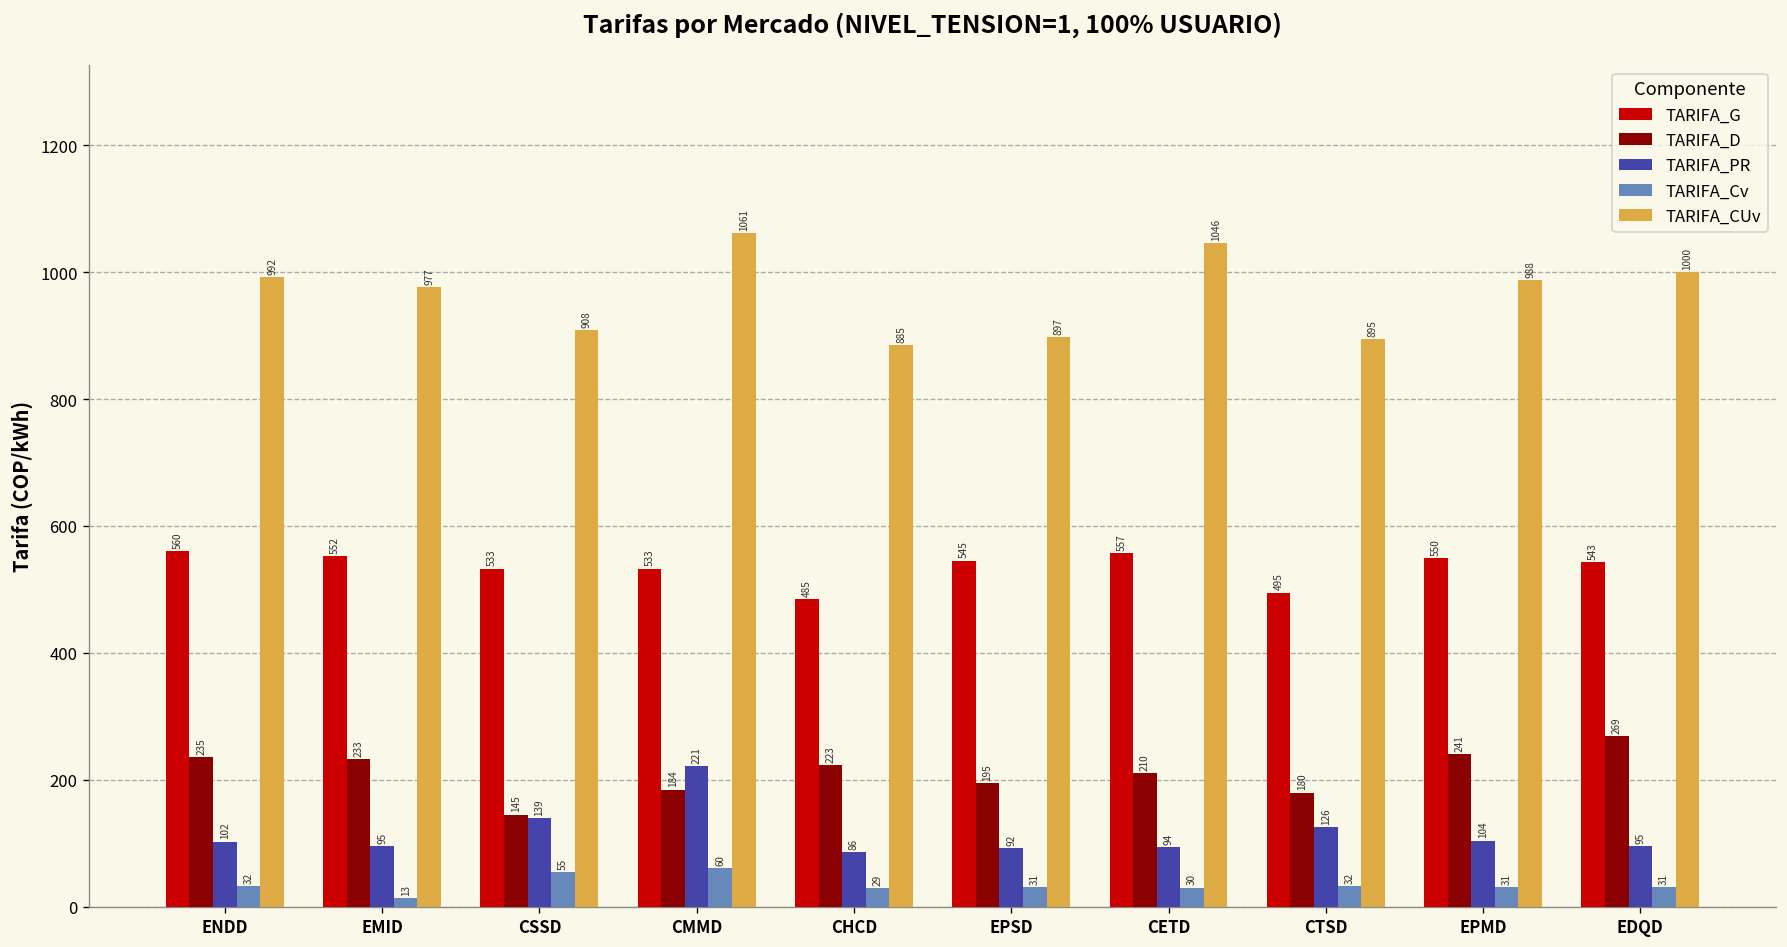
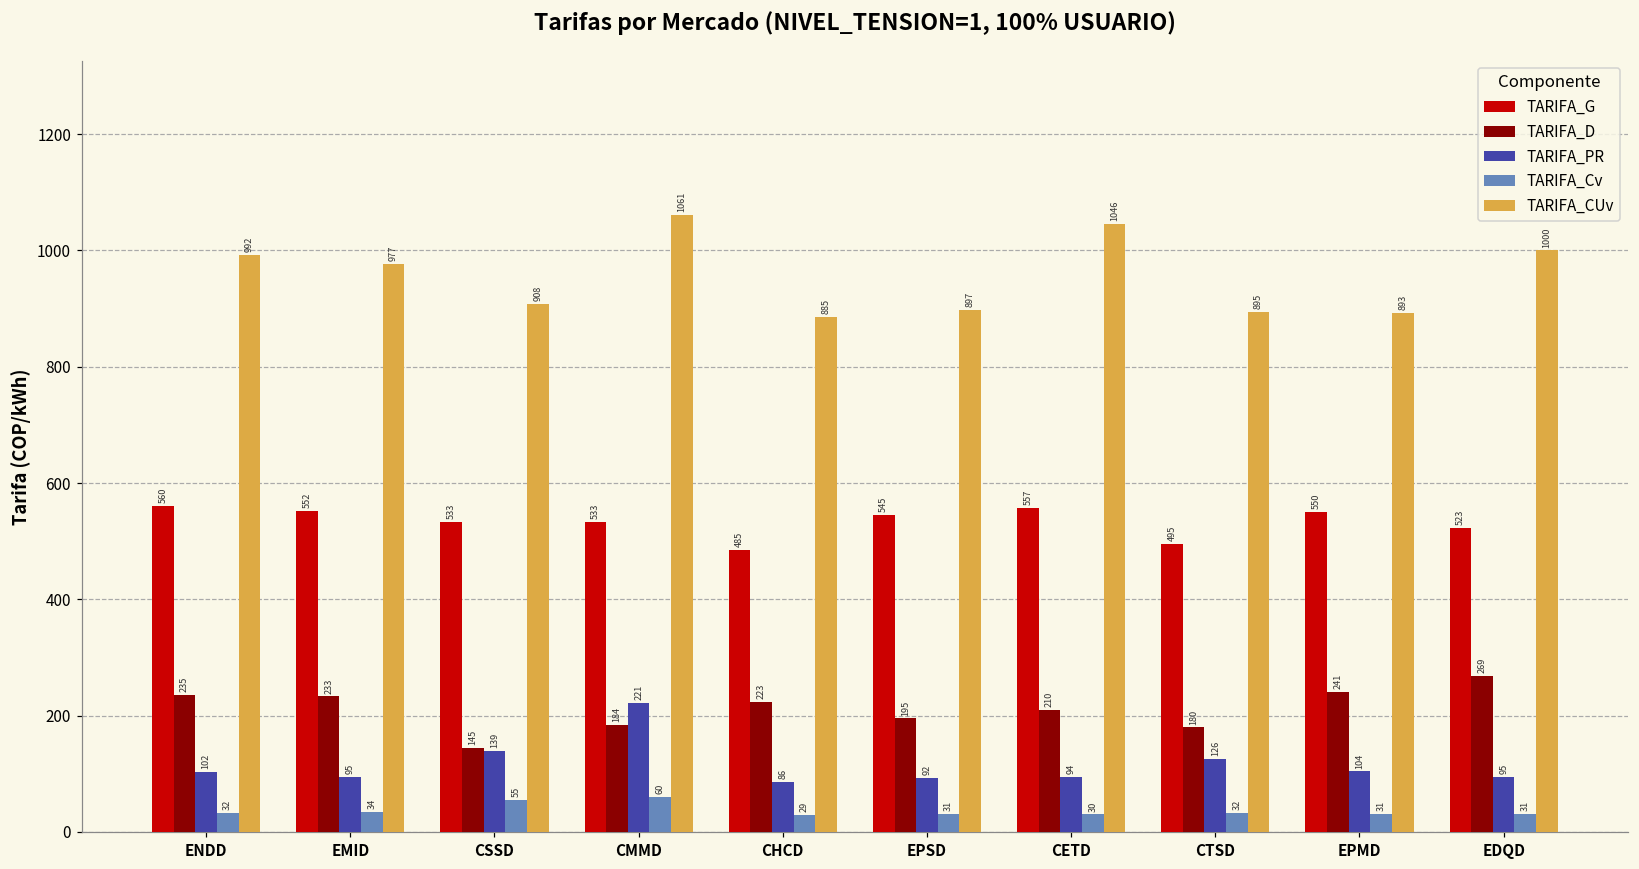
TARIFA_Cv, EMID: 13 -> 34
TARIFA_CUv, EPMD: 988 -> 893
TARIFA_G, EDQD: 543 -> 523
